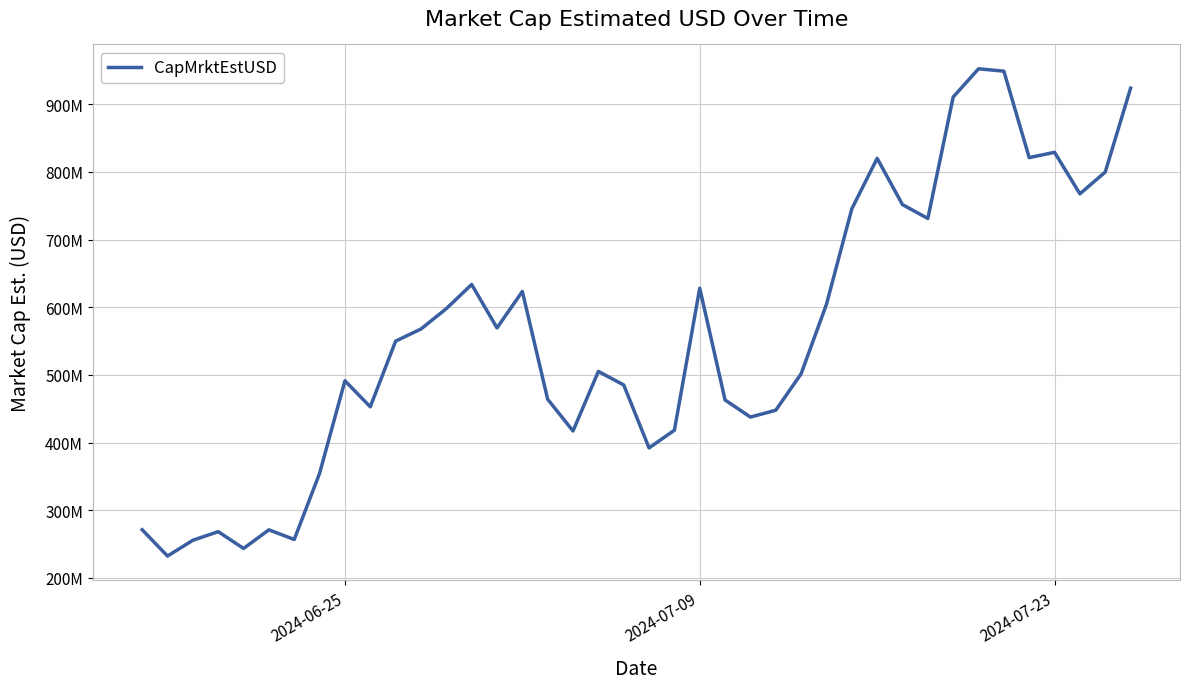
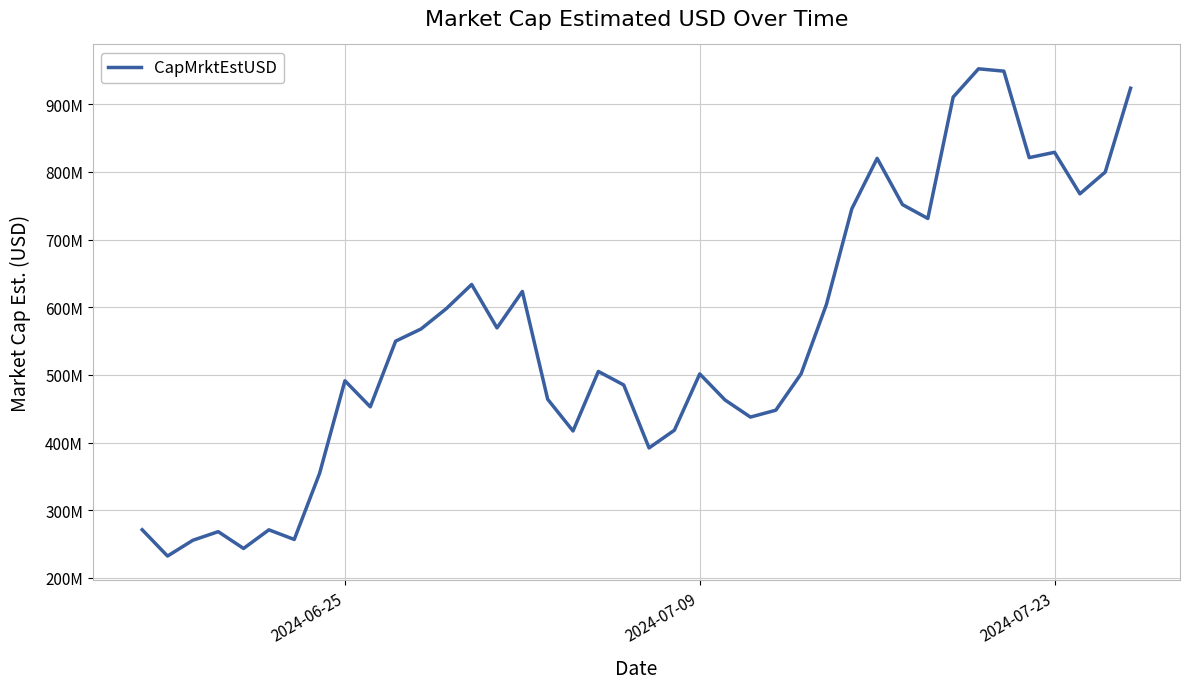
2024-07-09: 630000000 -> 500000000
